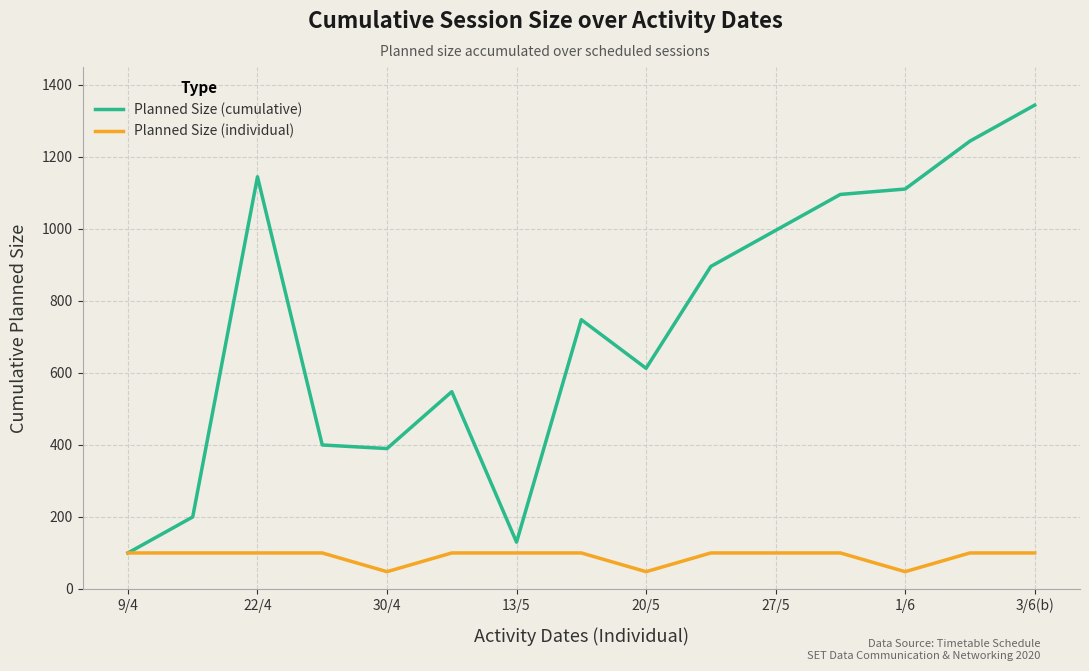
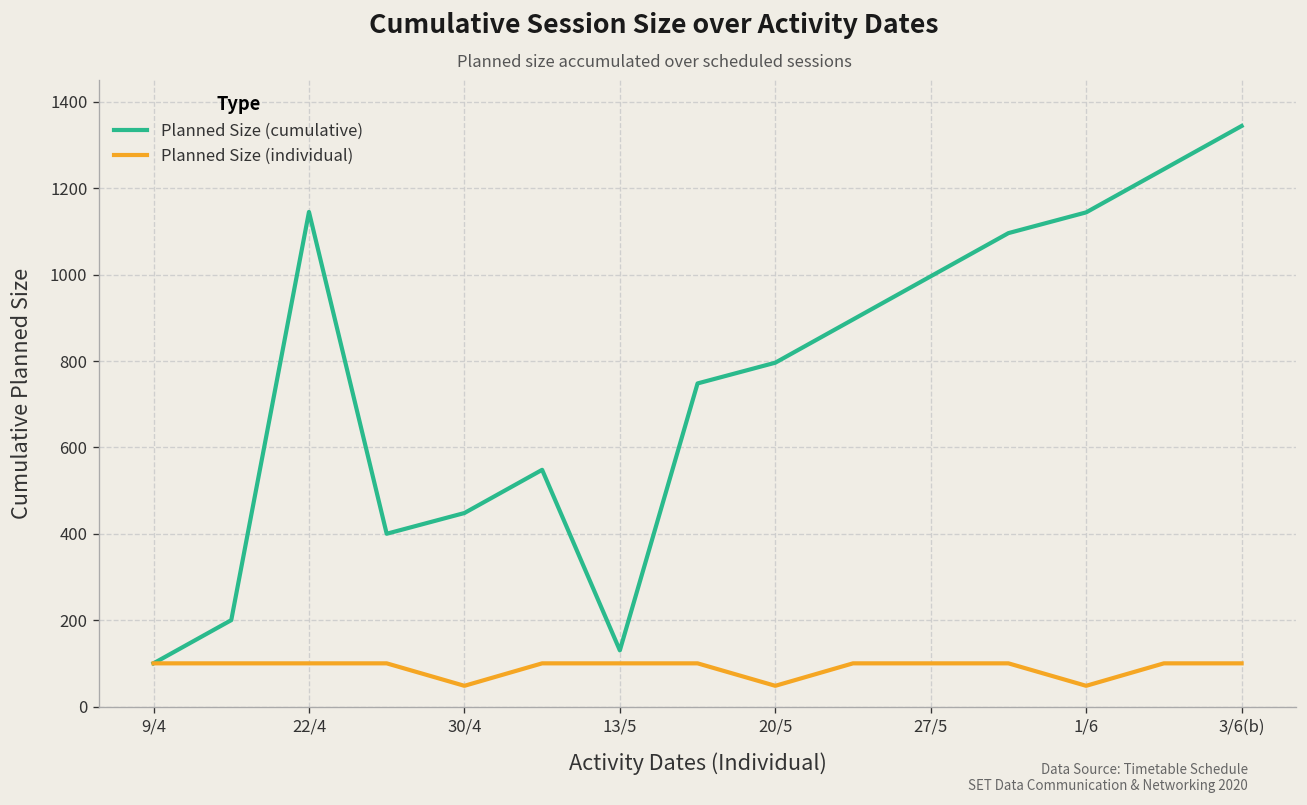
Planned Size (cumulative), 30/4: 390 -> 450
Planned Size (cumulative), 20/5: 610 -> 800
Planned Size (cumulative), 1/6: 1110 -> 1140
